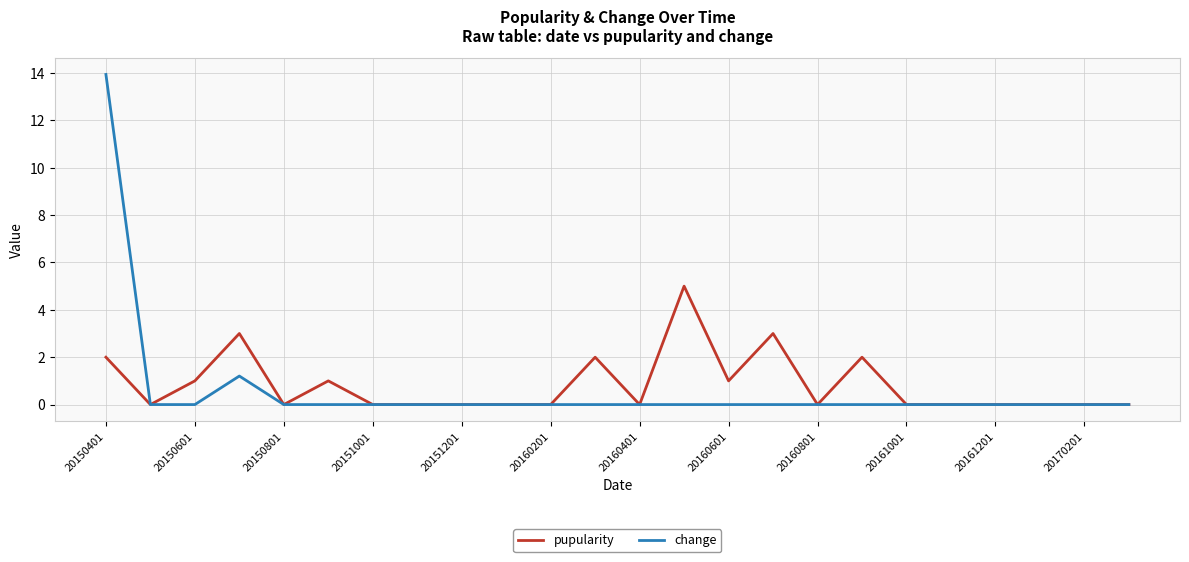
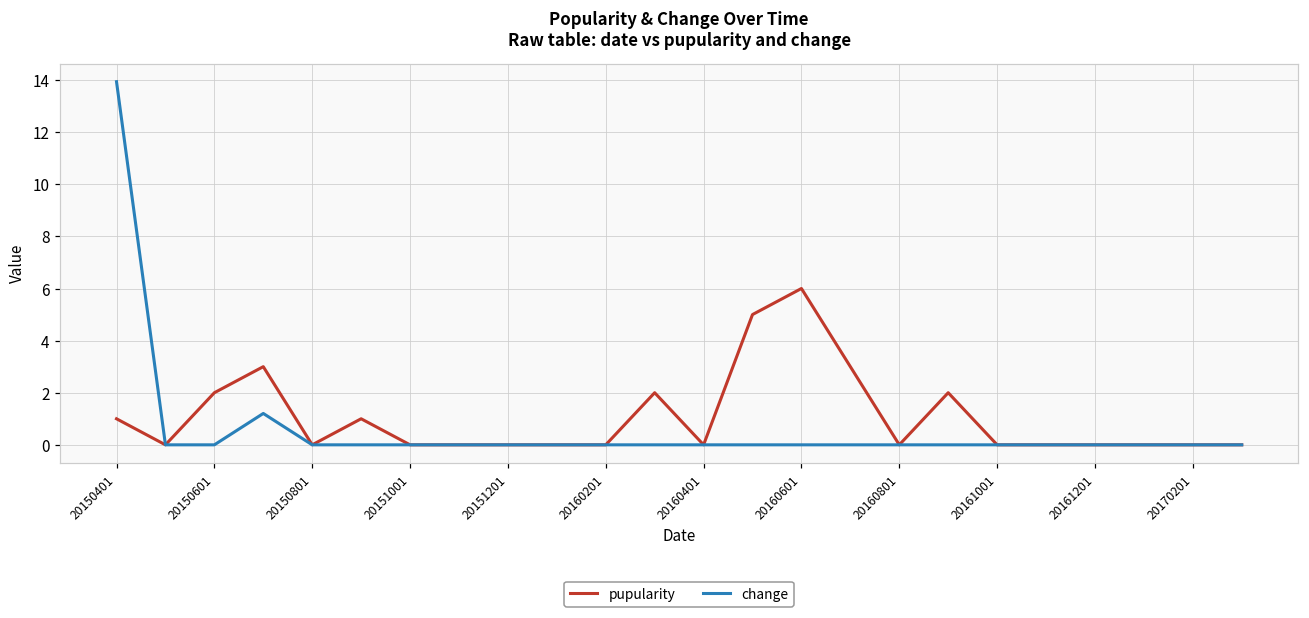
pupularity, 20150401: 2 -> 1
pupularity, 20150601: 1 -> 2
pupularity, 20160601: 1 -> 6
